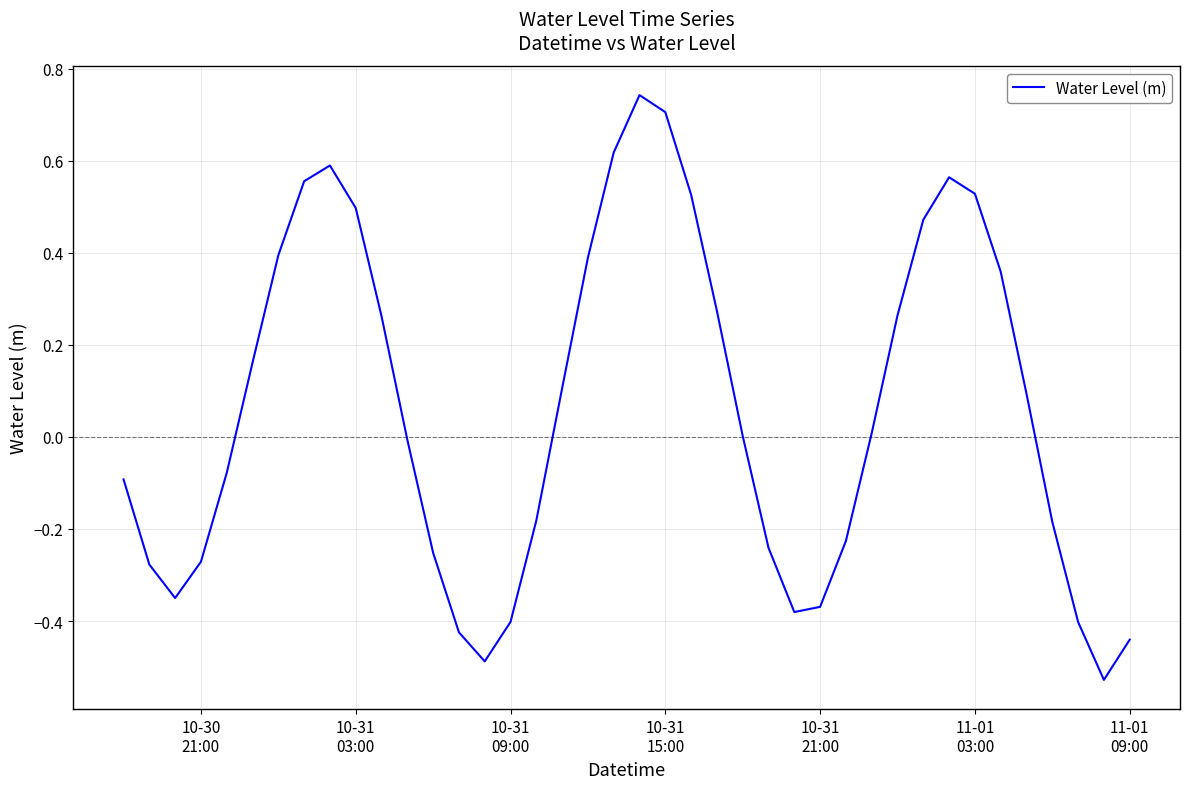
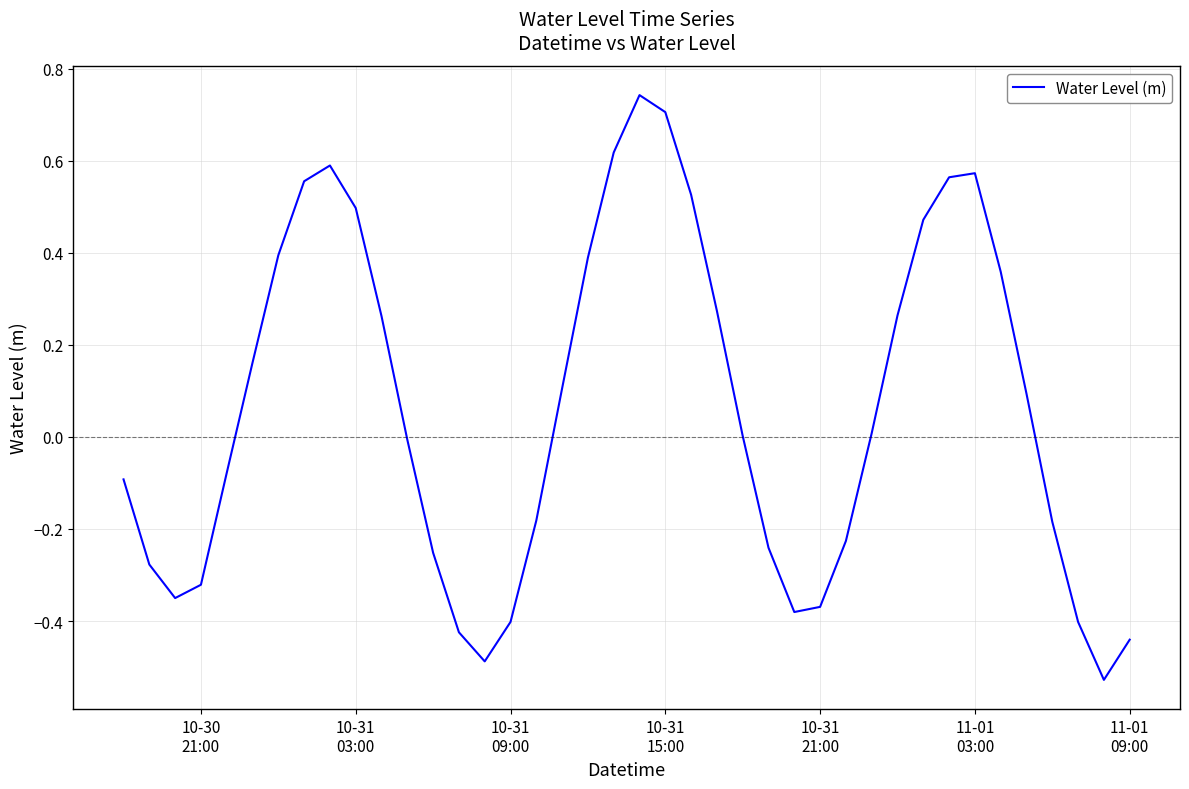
10-30 21:00: -0.27 -> -0.32
11-01 03:00: 0.53 -> 0.57
